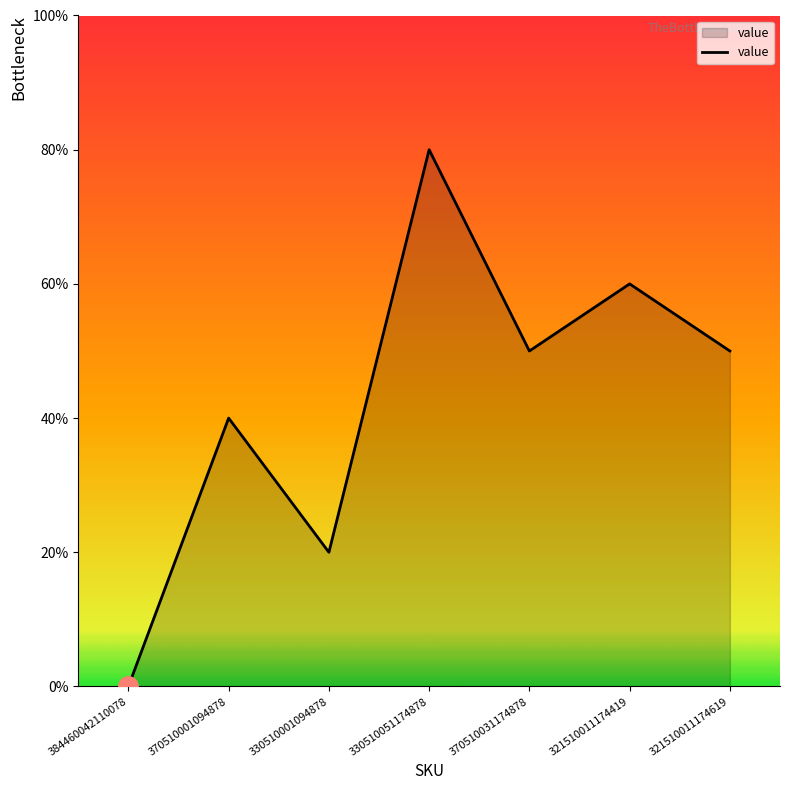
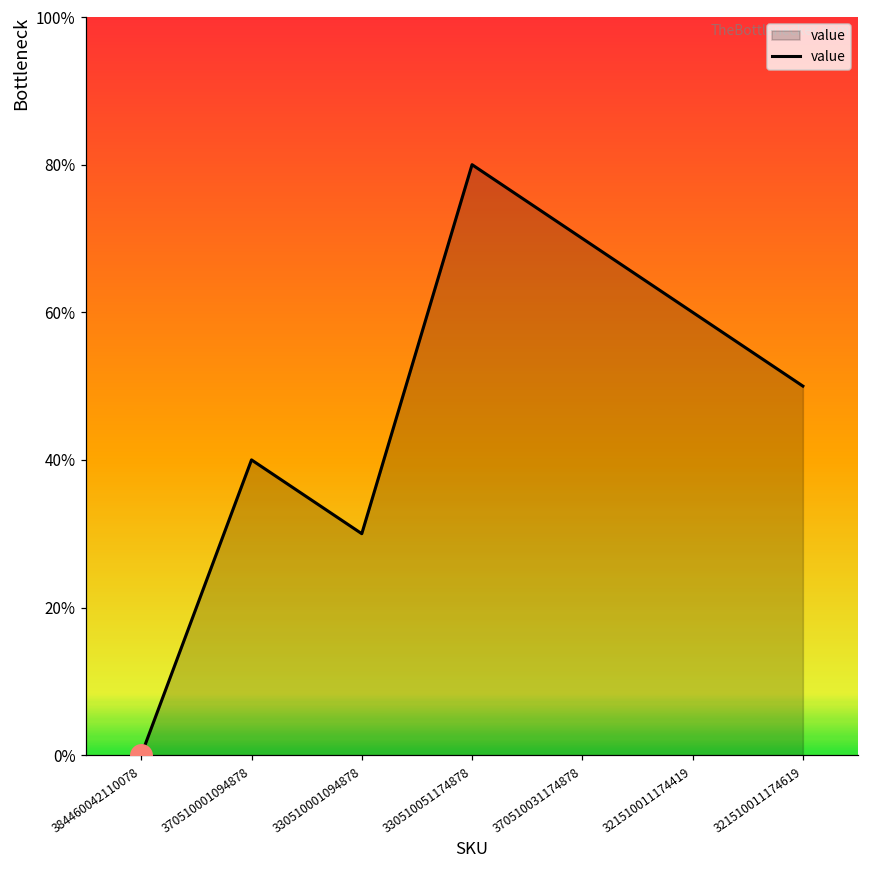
value, 330510001094878: 20% -> 30%
value, 370510031174878: 50% -> 70%
